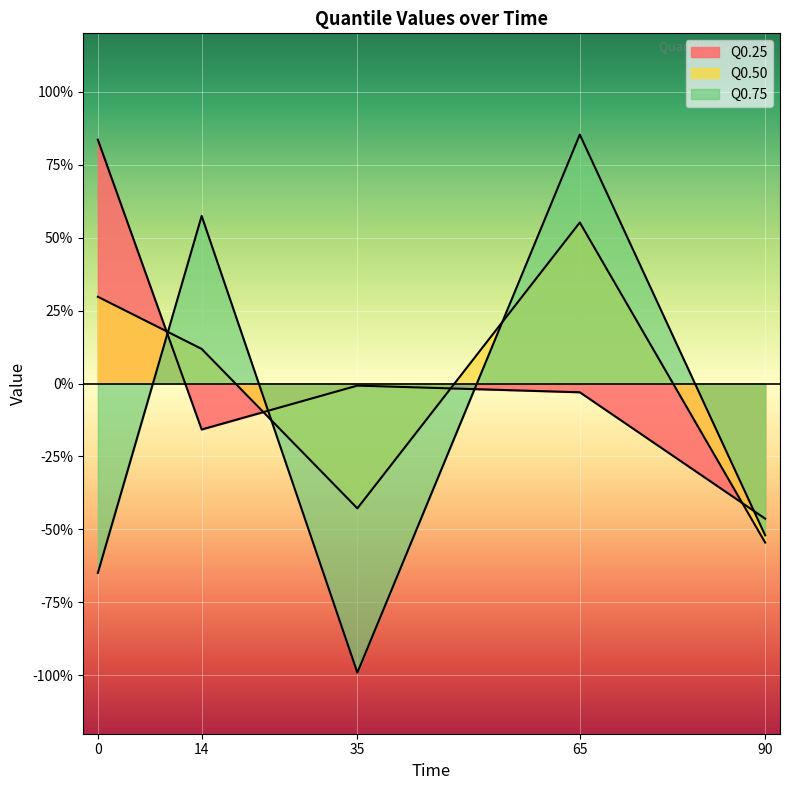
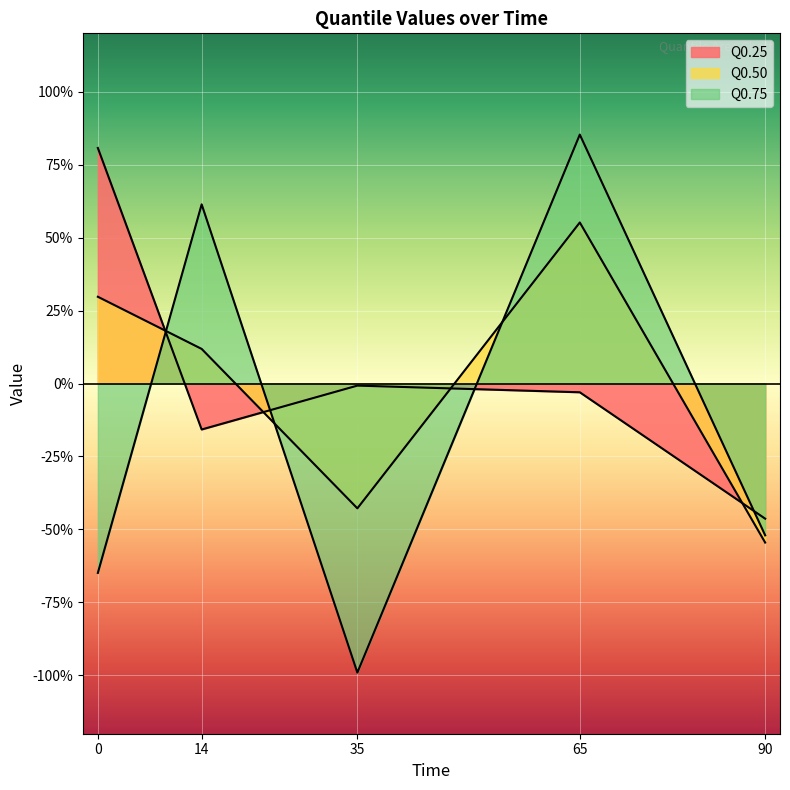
Q0.25, 0: 84% -> 81%
Q0.75, 14: 57% -> 61%
